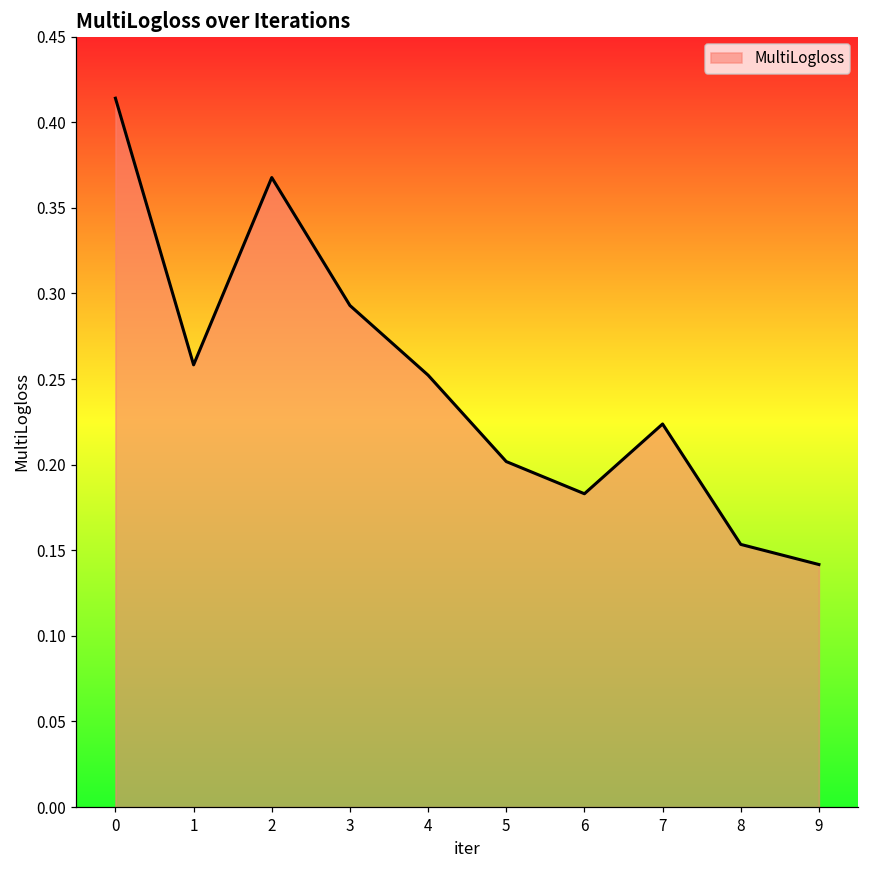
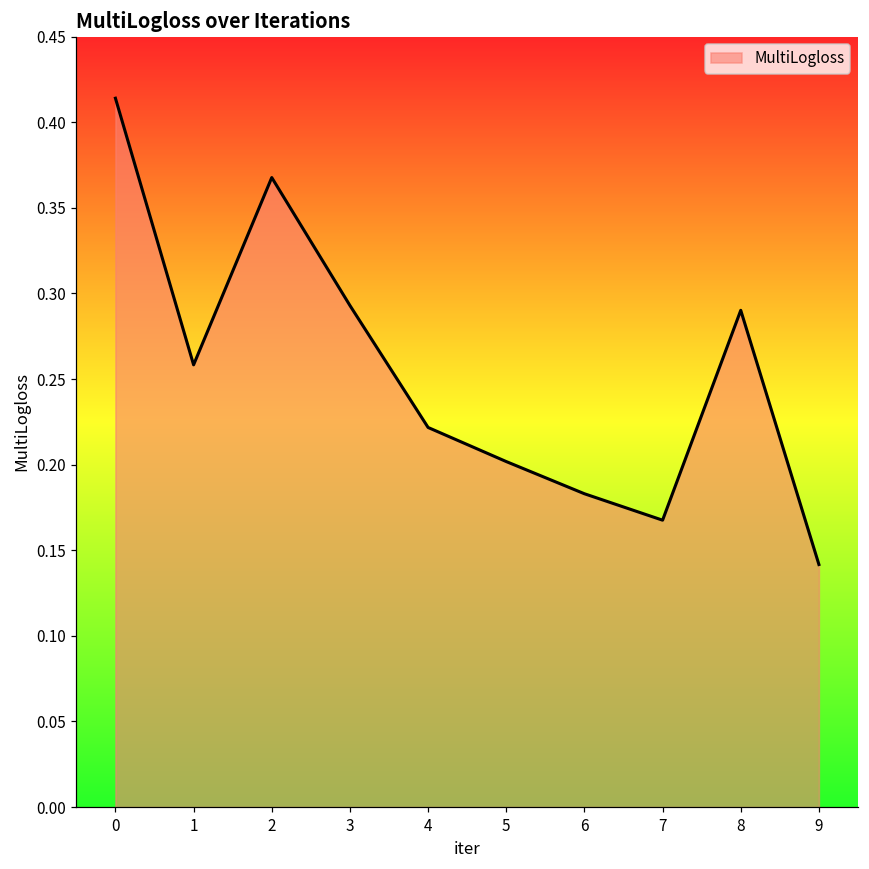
4: 0.252 -> 0.222
7: 0.224 -> 0.168
8: 0.153 -> 0.290
